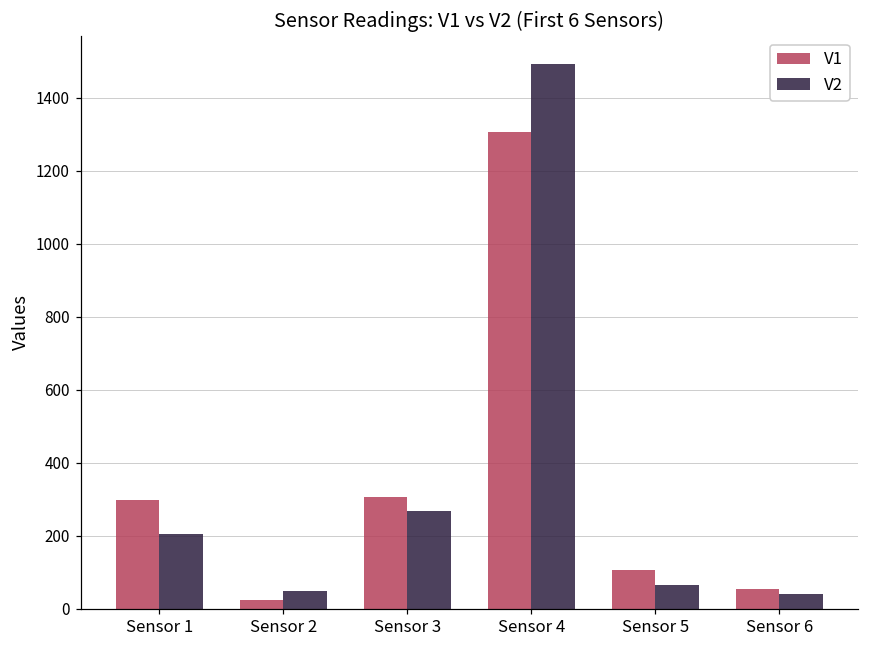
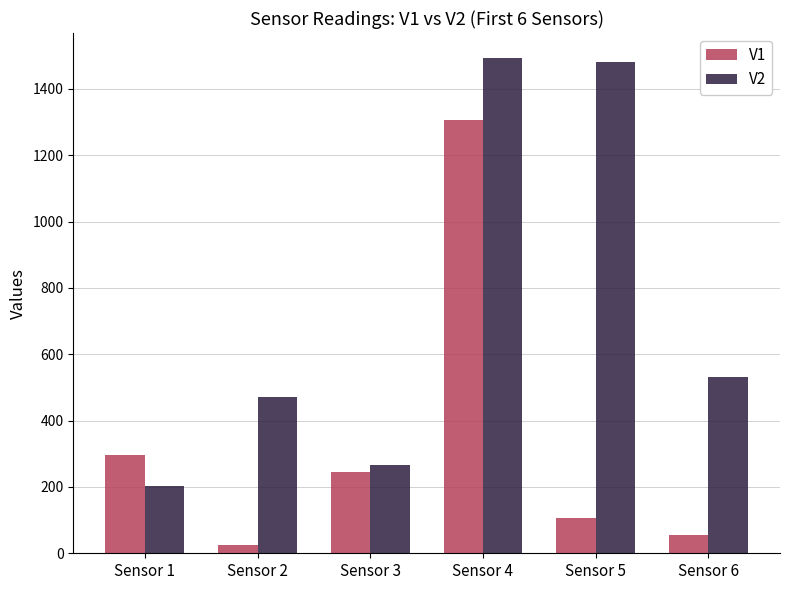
V2, Sensor 2: 50 -> 470
V1, Sensor 3: 310 -> 250
V2, Sensor 5: 70 -> 1480
V2, Sensor 6: 40 -> 530
